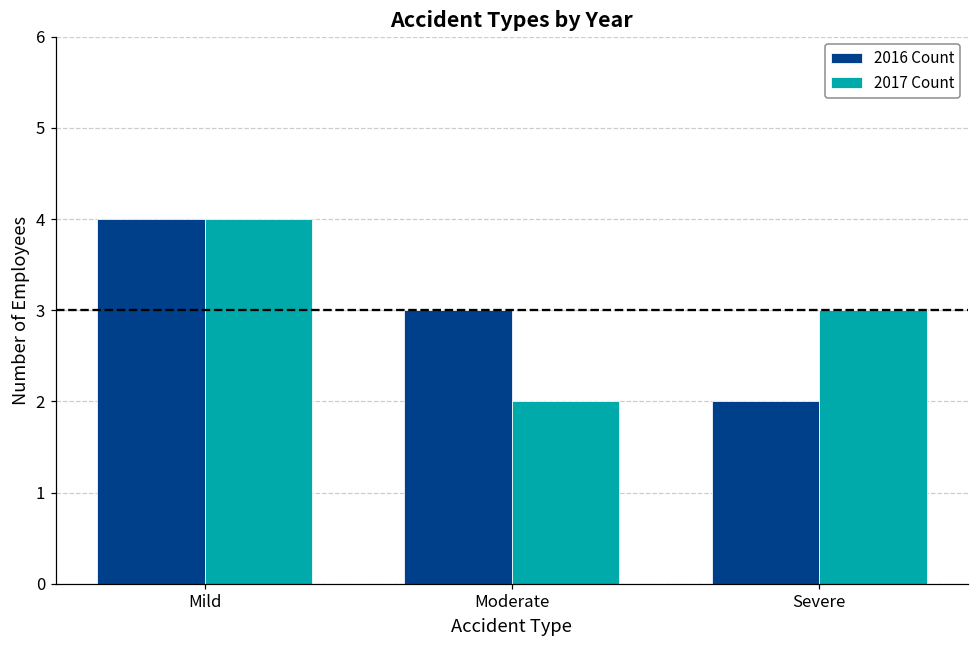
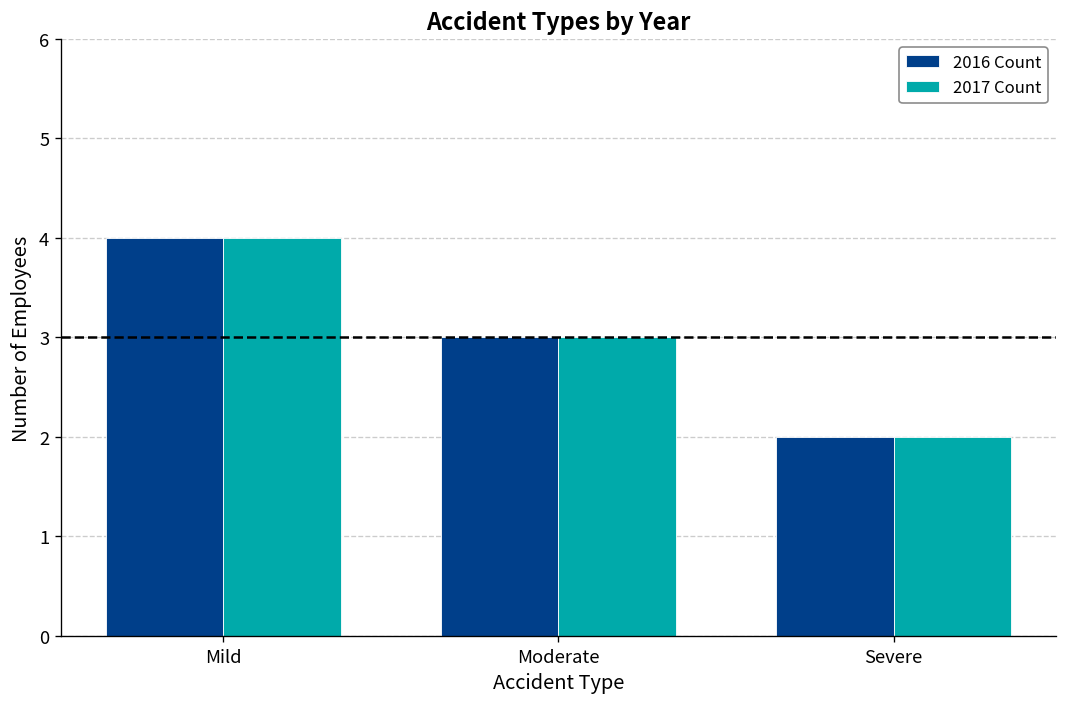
2017 Count, Moderate: 2 -> 3
2017 Count, Severe: 3 -> 2
